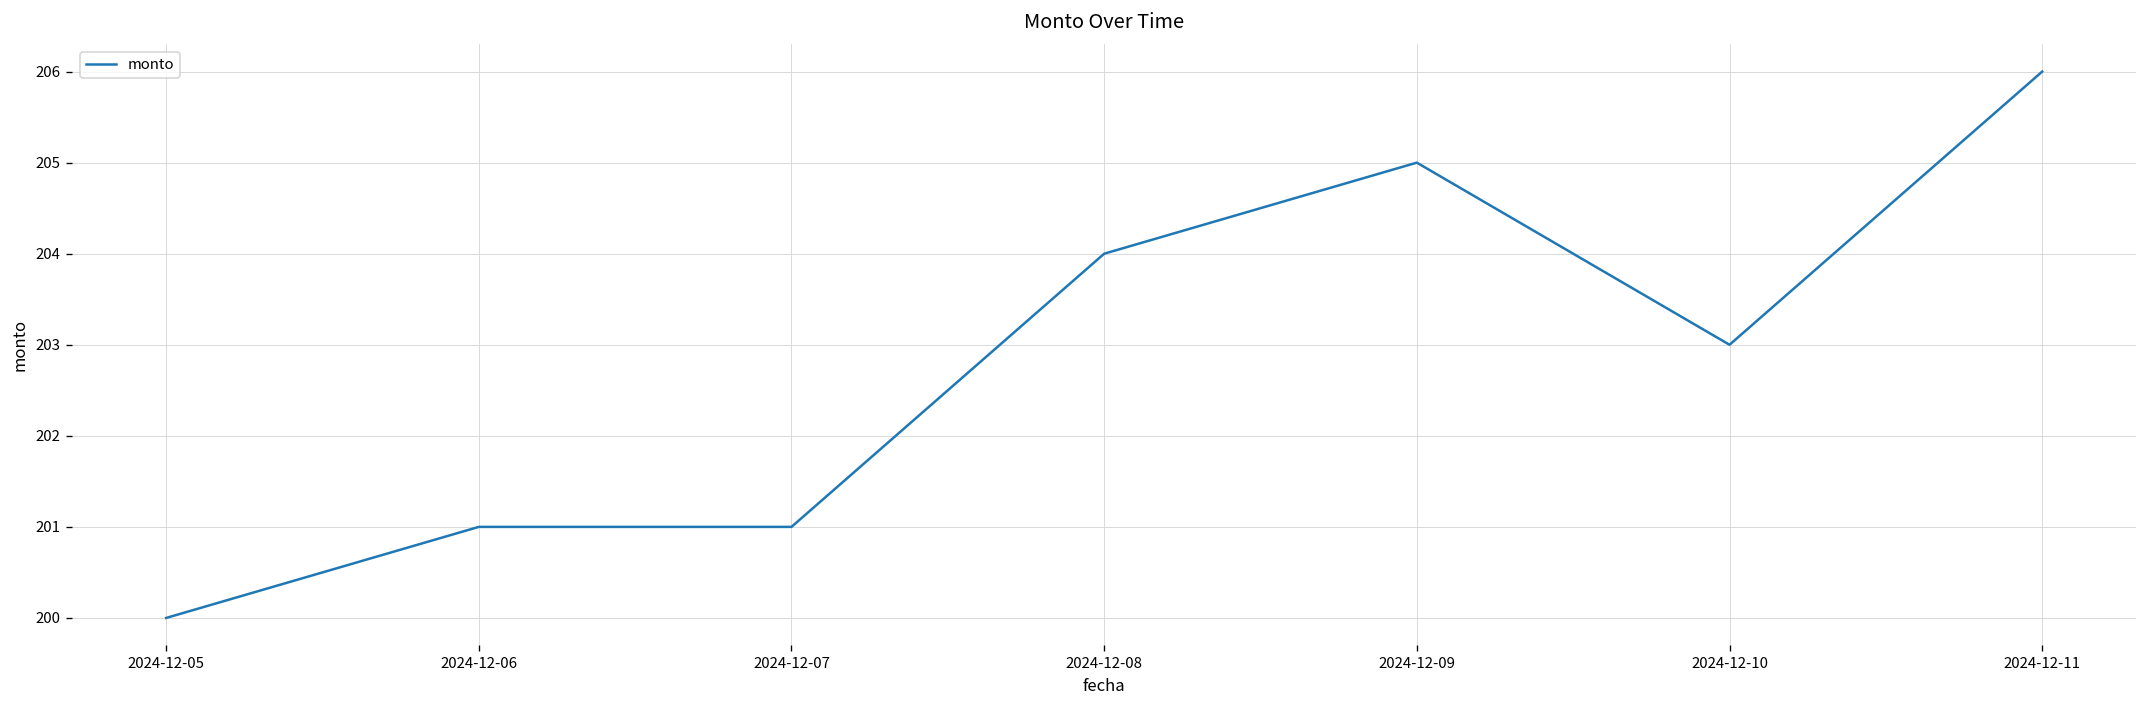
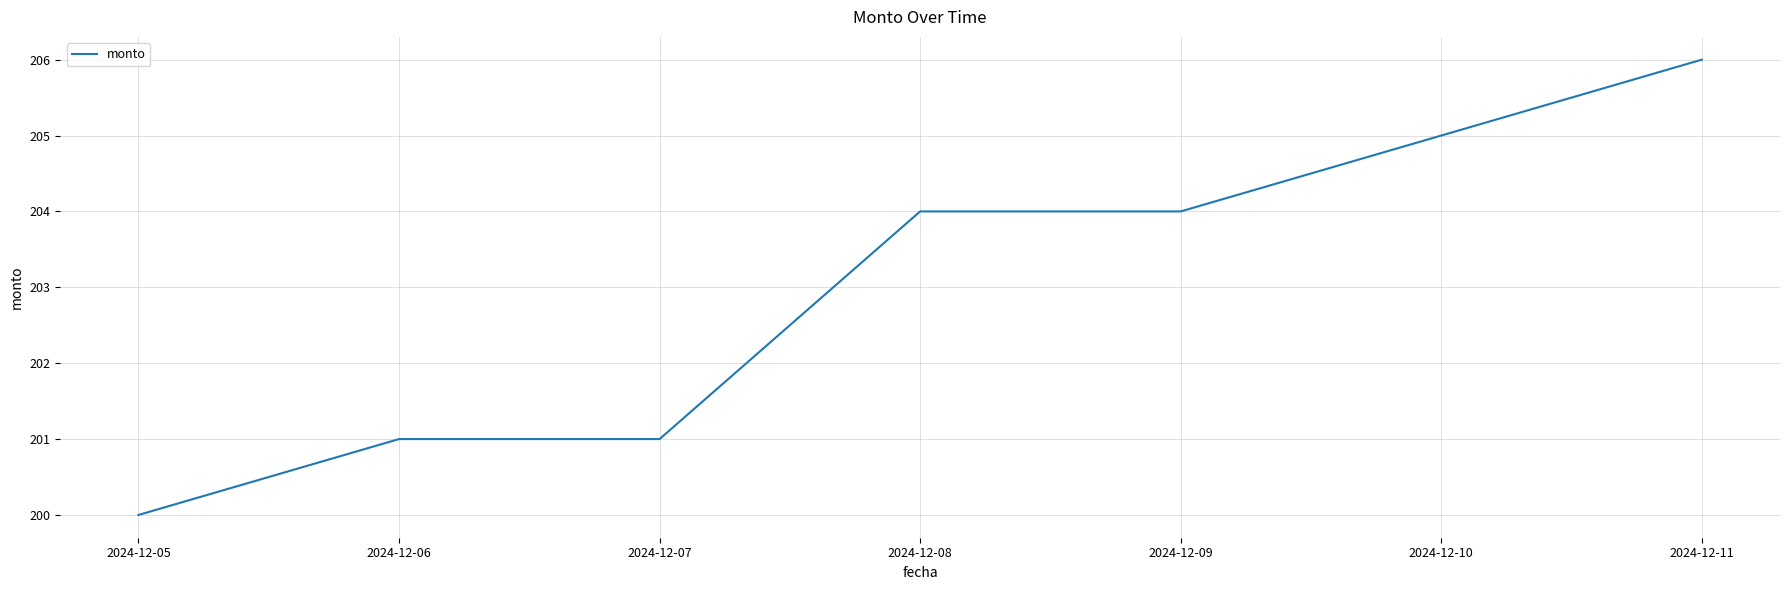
2024-12-09: 205 -> 204
2024-12-10: 203 -> 205
